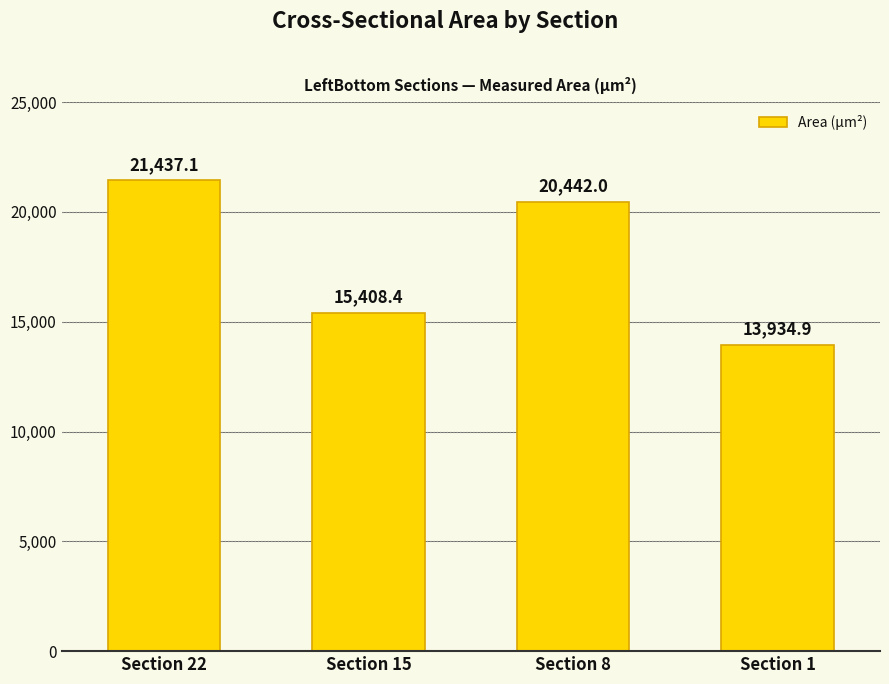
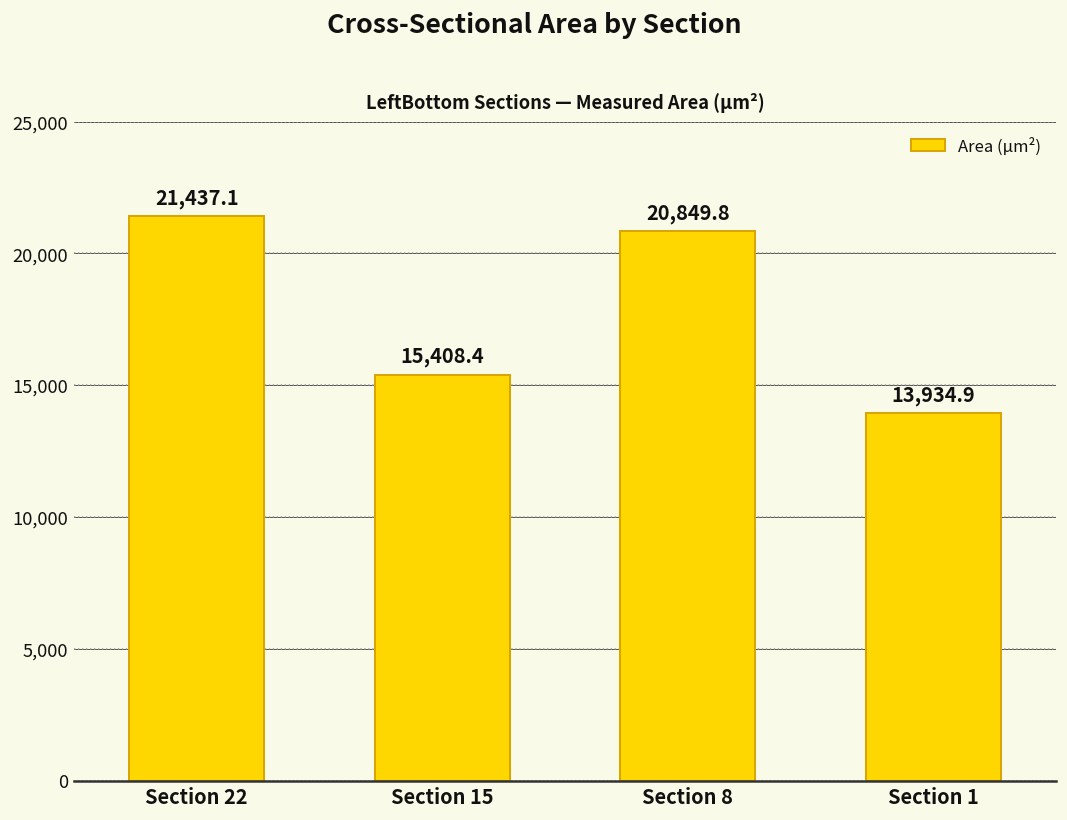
Section 8: 20,442.0 -> 20,849.8
